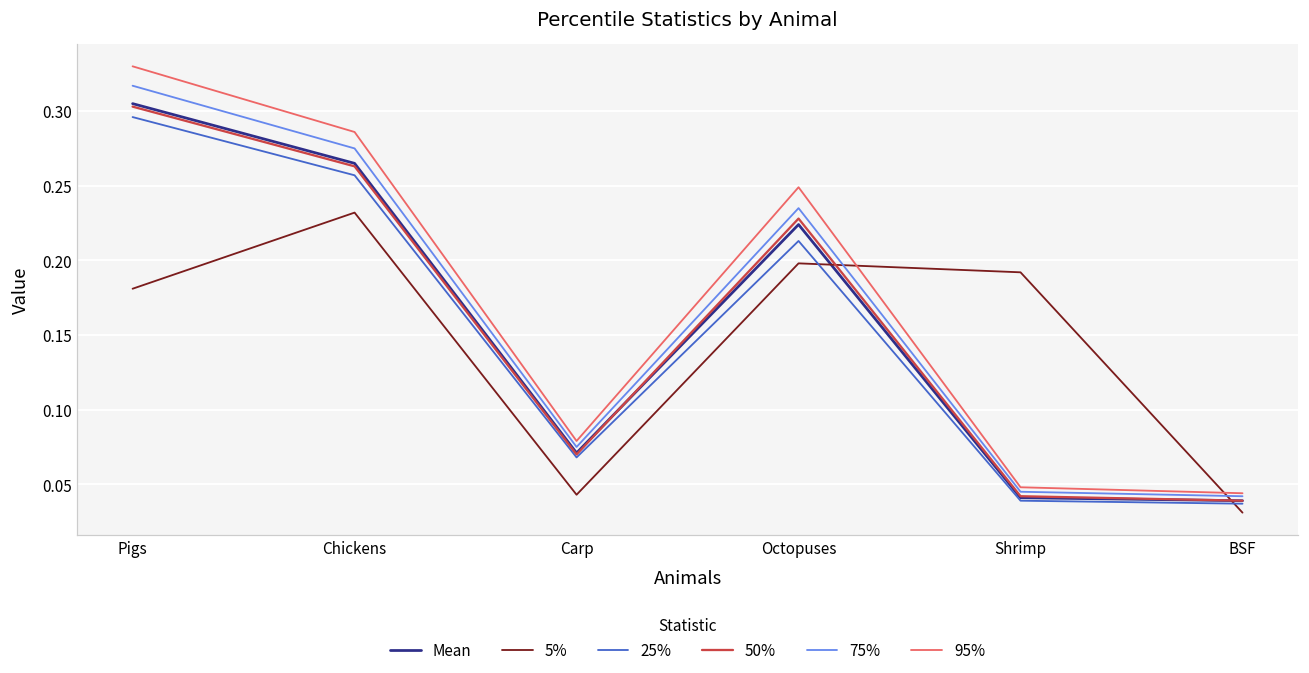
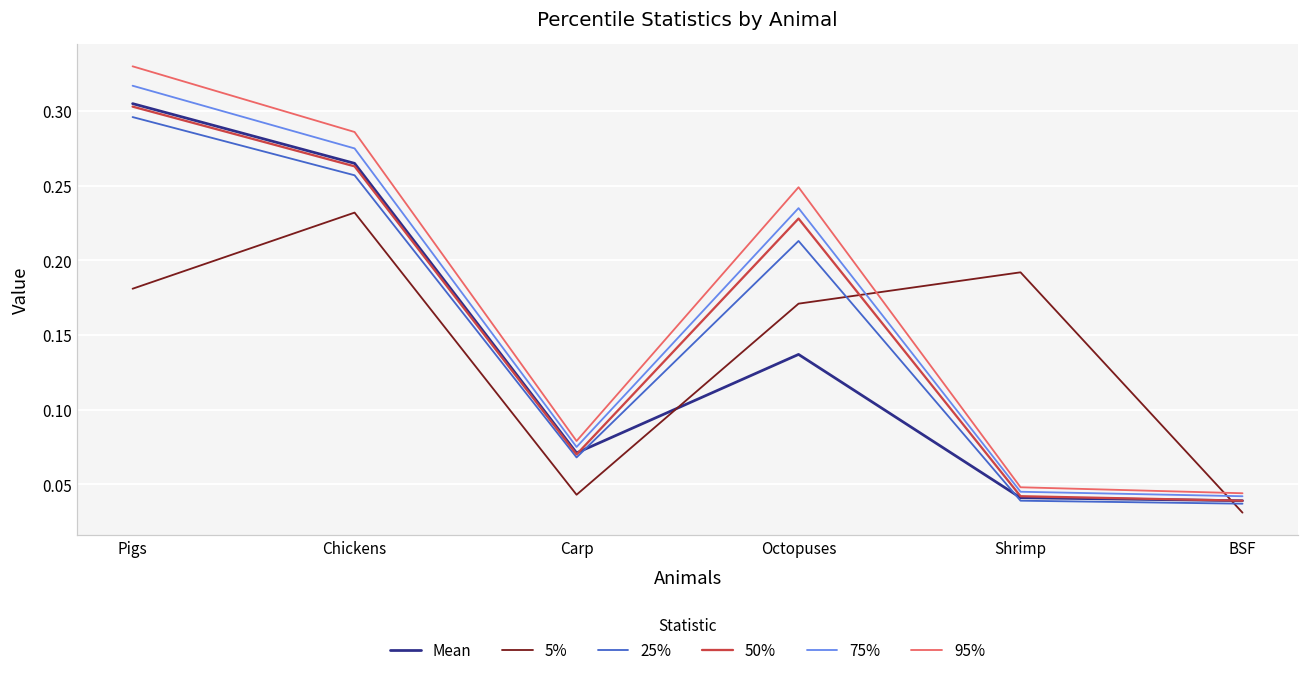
Mean, Octopuses: 0.224 -> 0.137
5%, Octopuses: 0.198 -> 0.171
